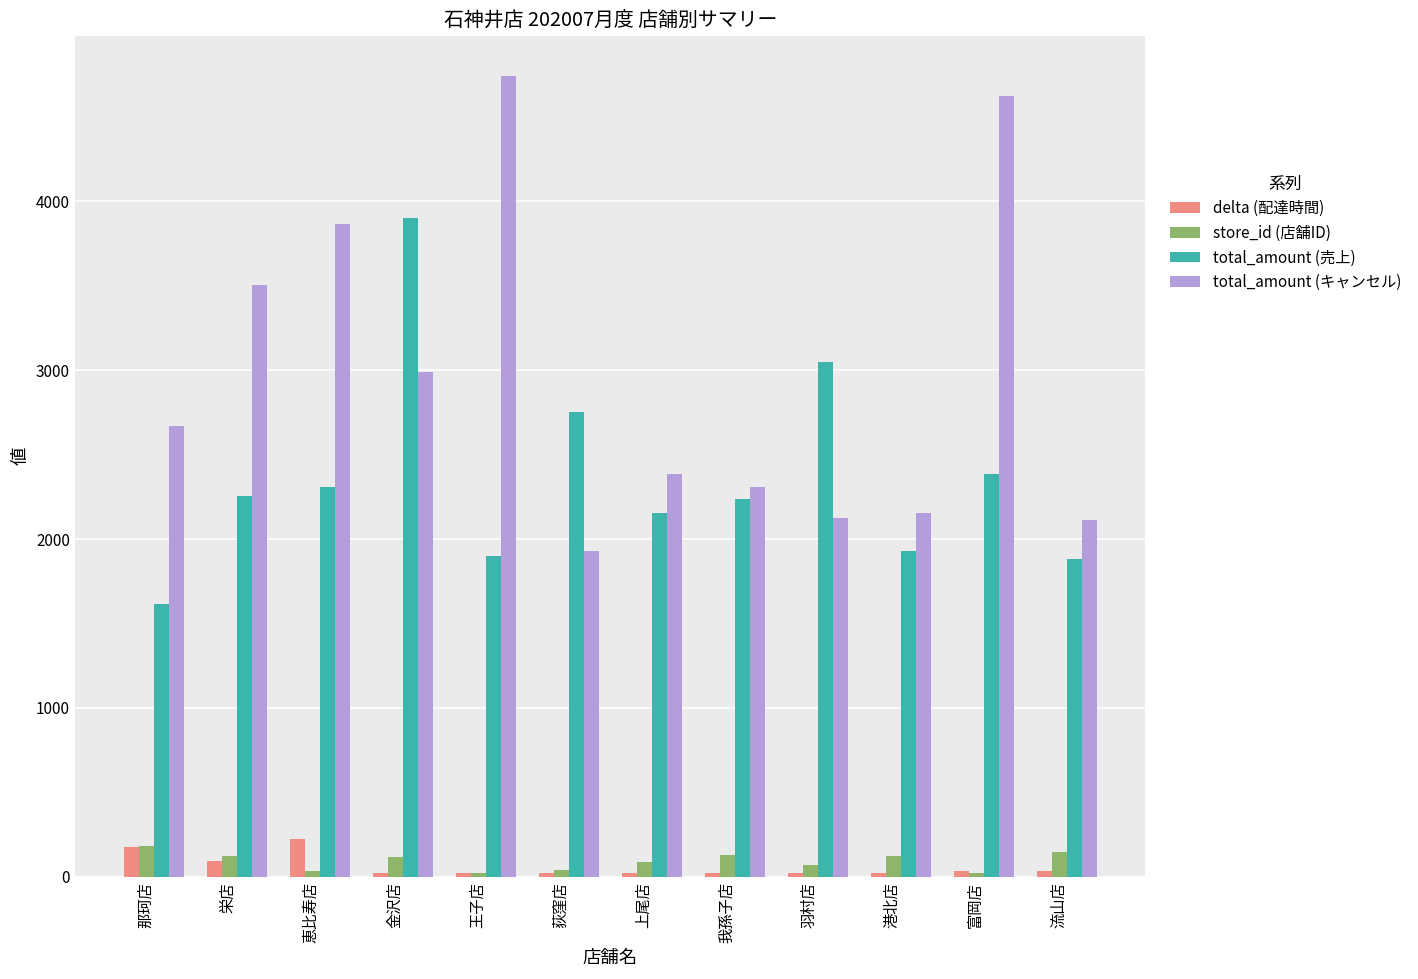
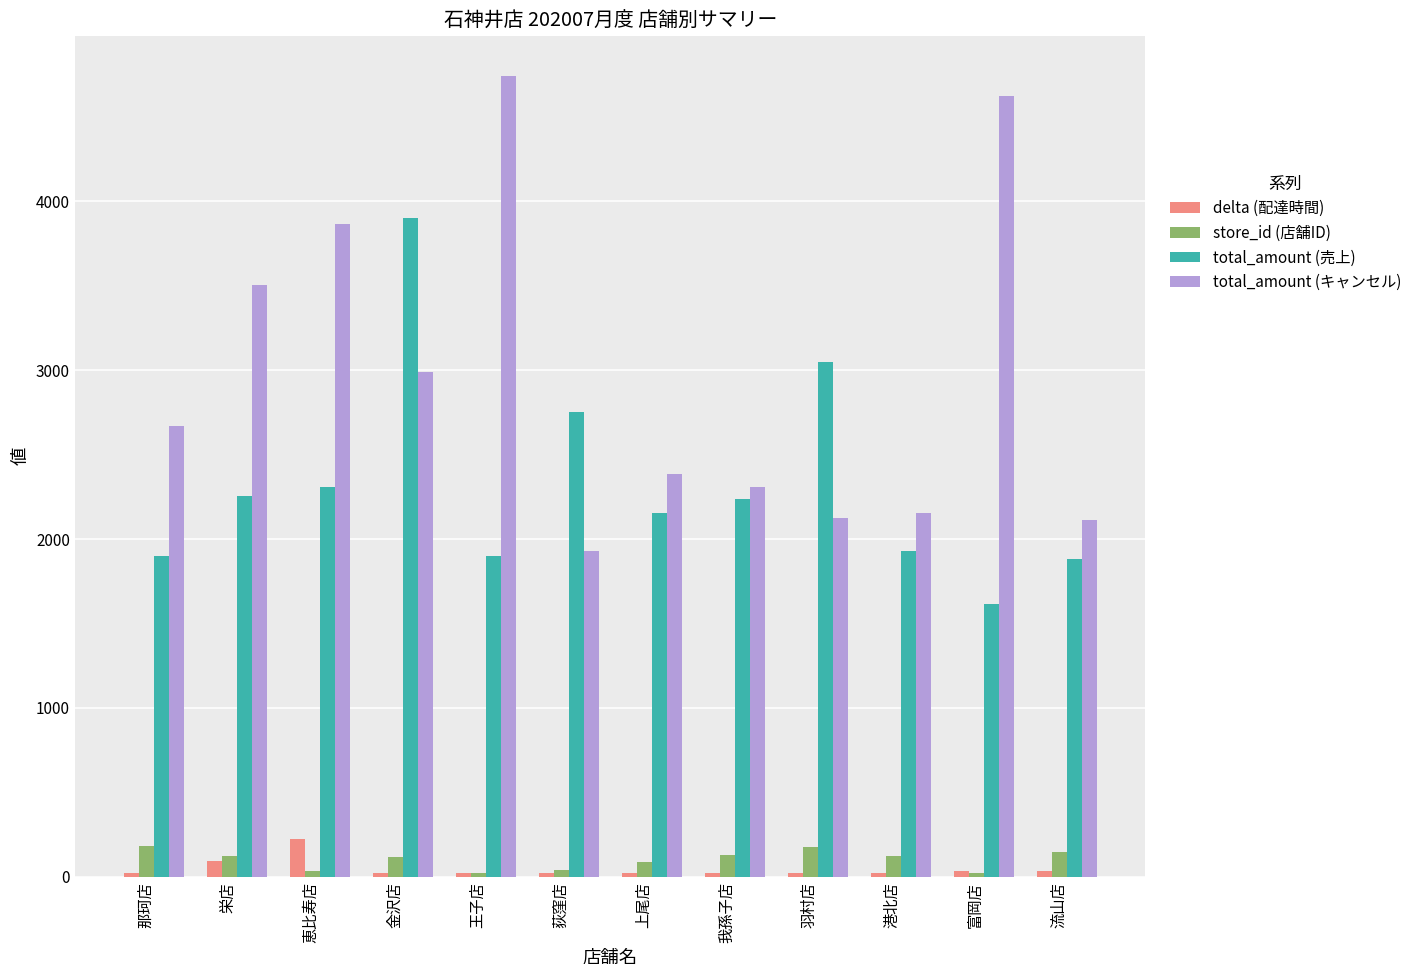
delta (配達時間), 那珂店: 180 -> 20
total_amount (売上), 那珂店: 1610 -> 1900
store_id (店舗ID), 羽村店: 70 -> 180
total_amount (売上), 富岡店: 2390 -> 1620
